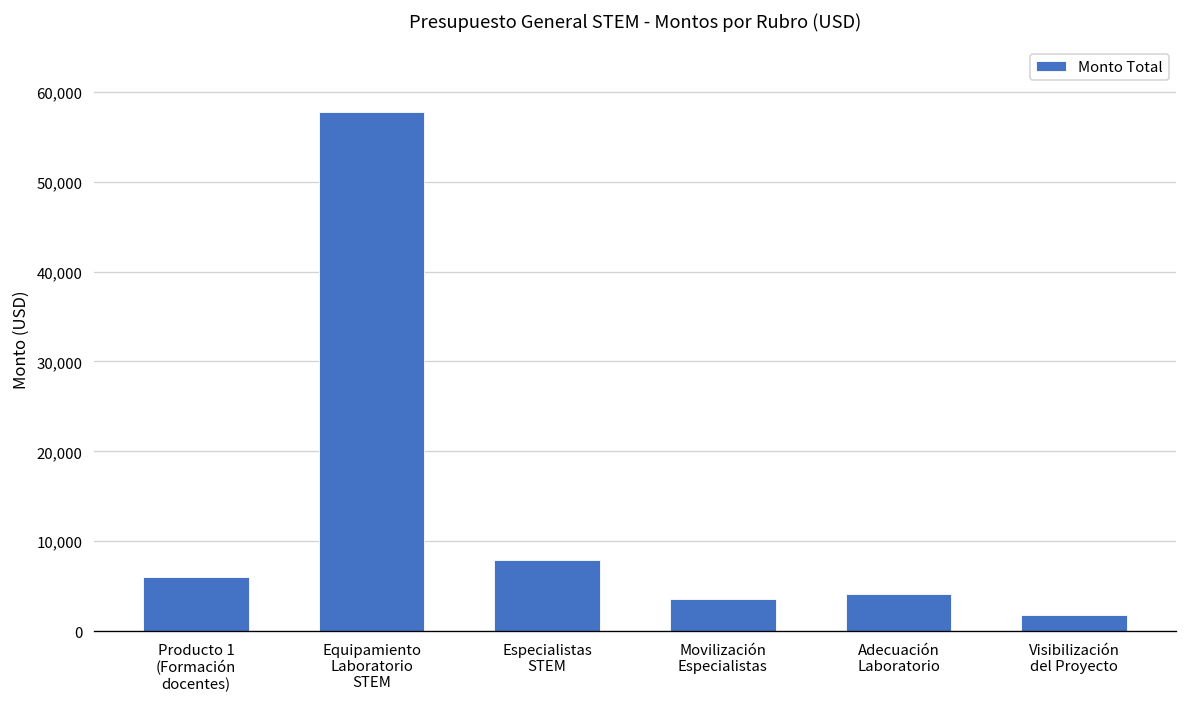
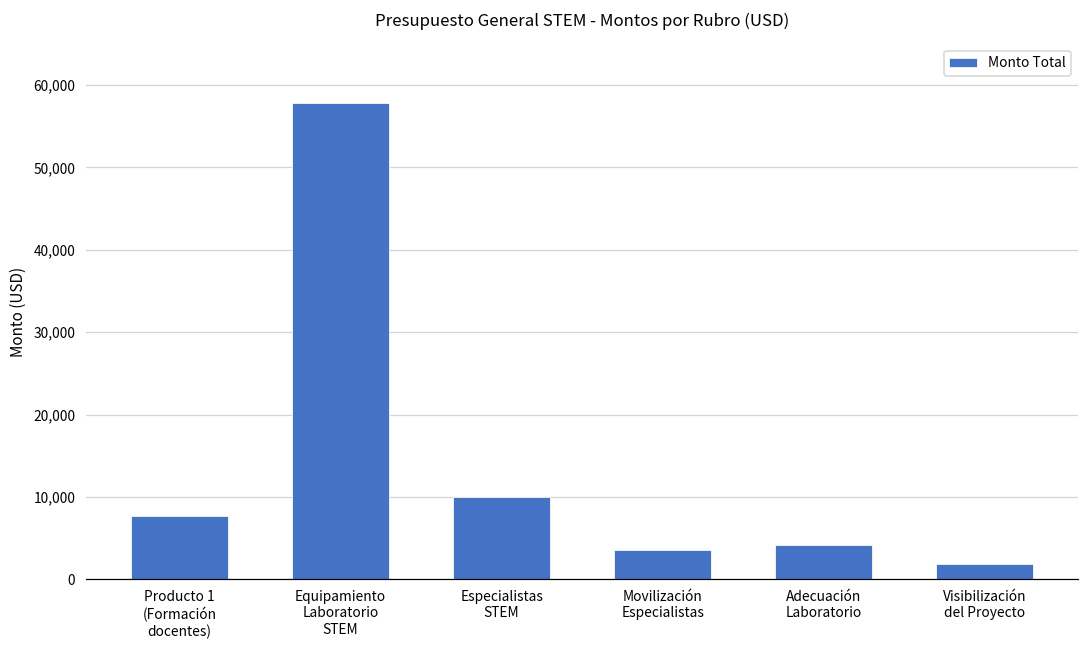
Producto 1 (Formación docentes): 6,000 -> 8,000
Especialistas STEM: 8,000 -> 10,000
